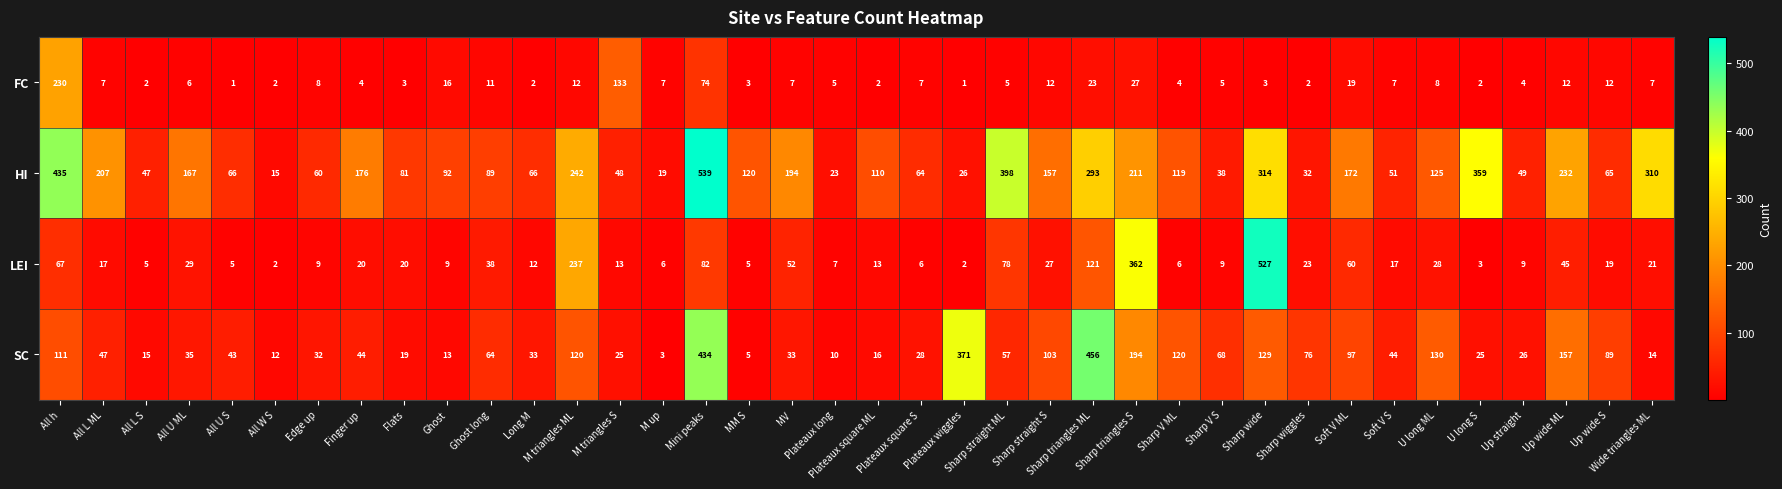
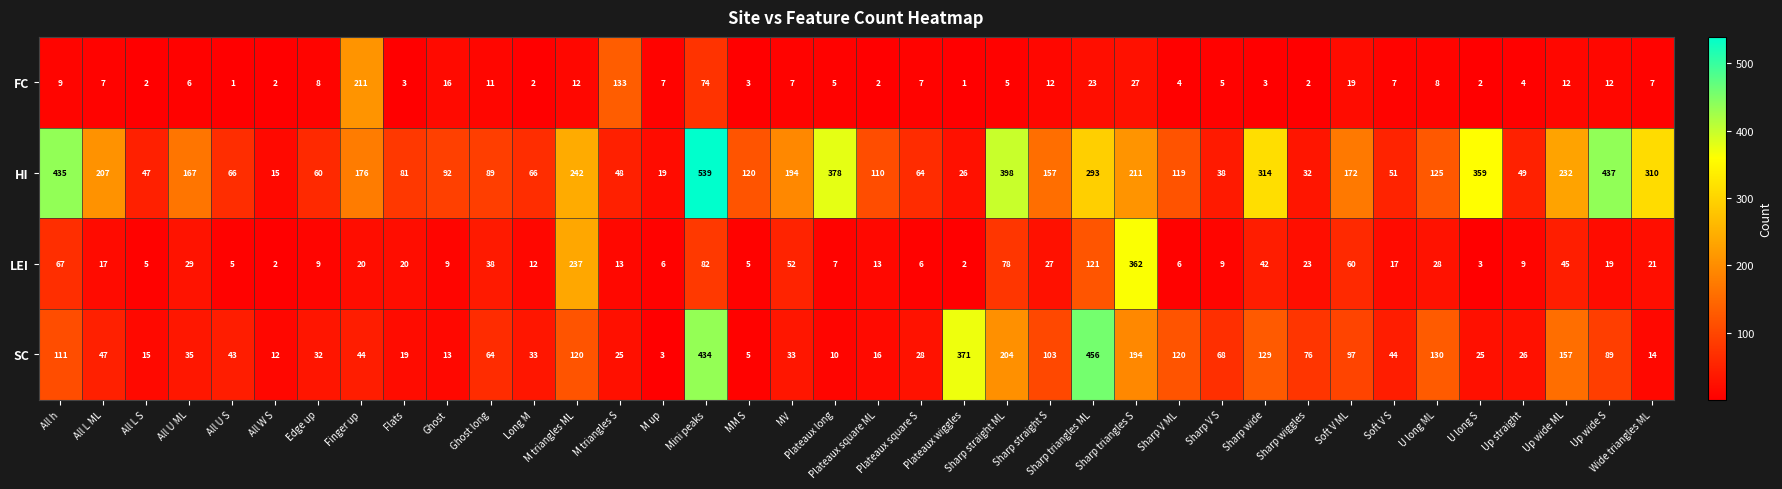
FC, All h: 230 -> 9
FC, Finger up: 4 -> 211
HI, Plateaux long: 23 -> 378
HI, Up wide S: 65 -> 437
LEI, Sharp wide: 527 -> 42
SC, Sharp straight ML: 57 -> 204
